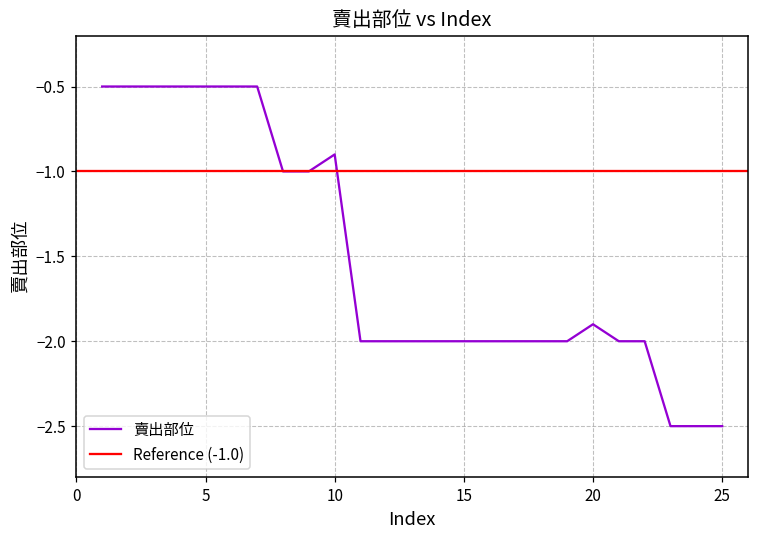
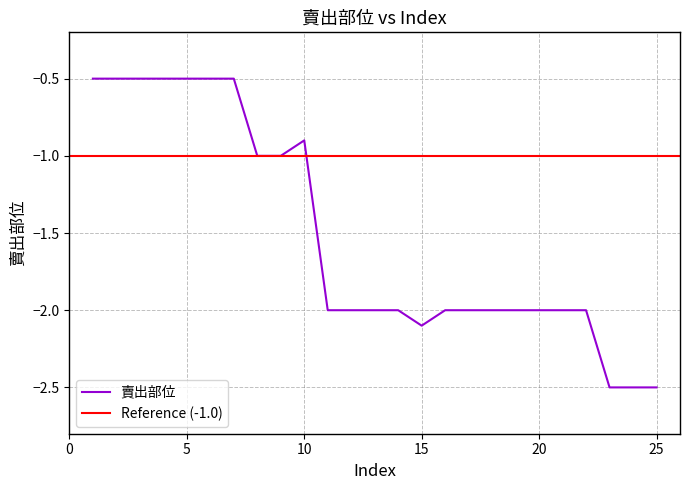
15: -2.0 -> -2.1
20: -1.9 -> -2.0
